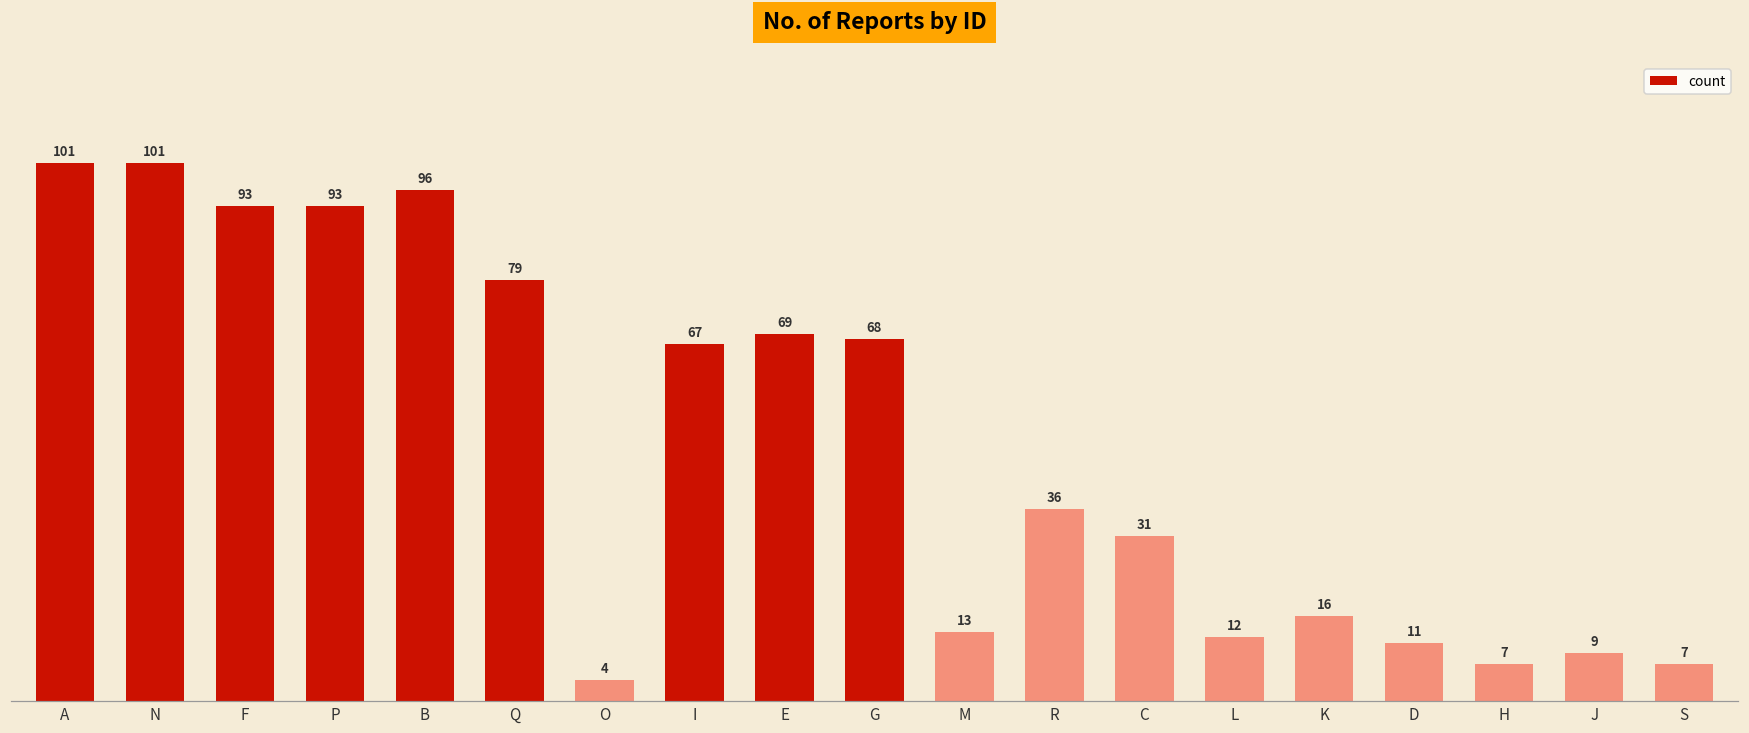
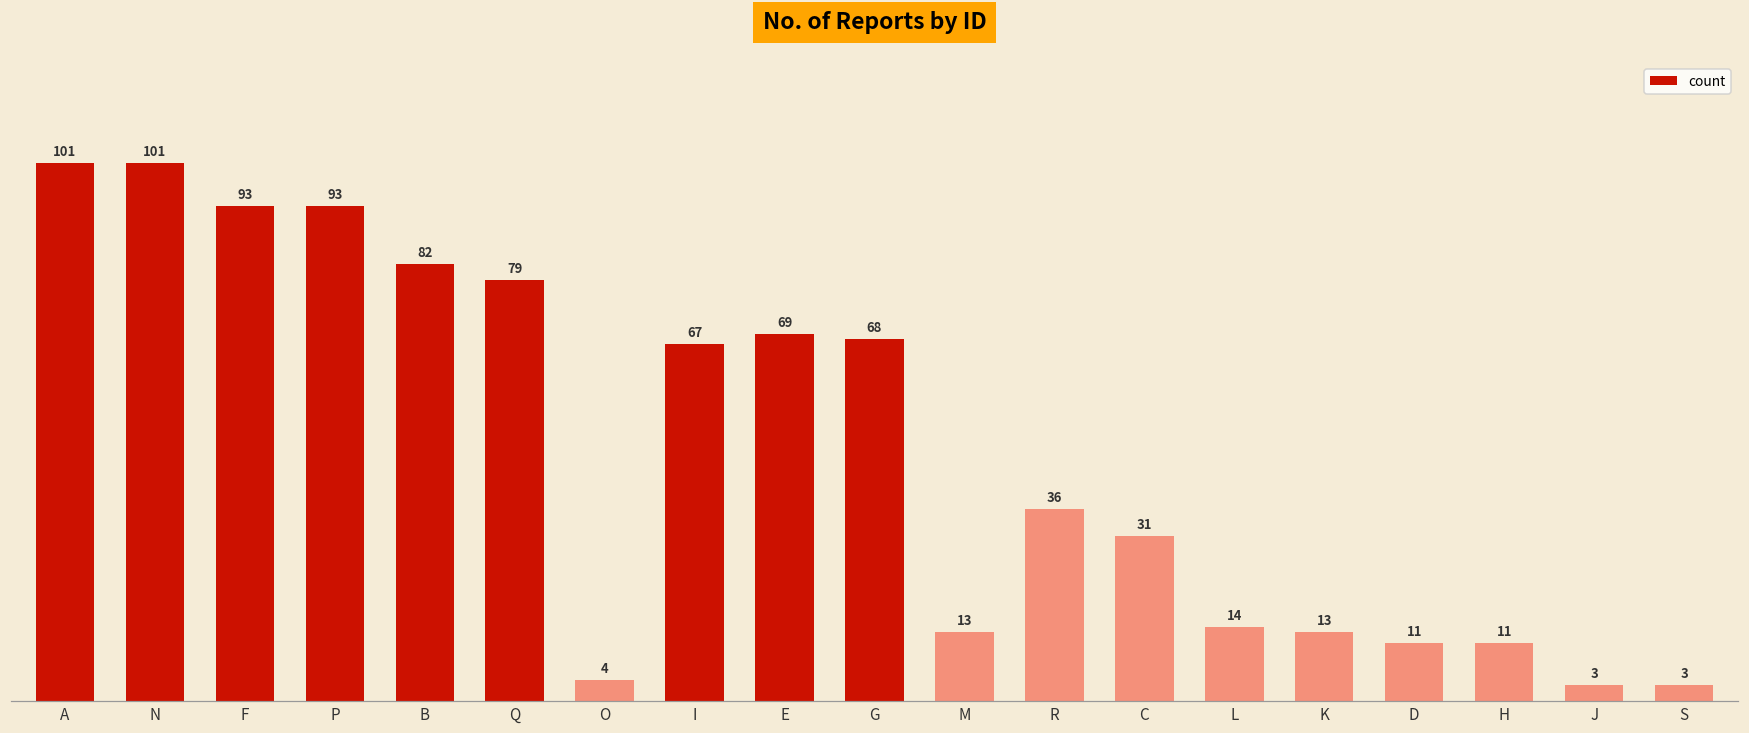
B: 96 -> 82
L: 12 -> 14
K: 16 -> 13
H: 7 -> 11
J: 9 -> 3
S: 7 -> 3
